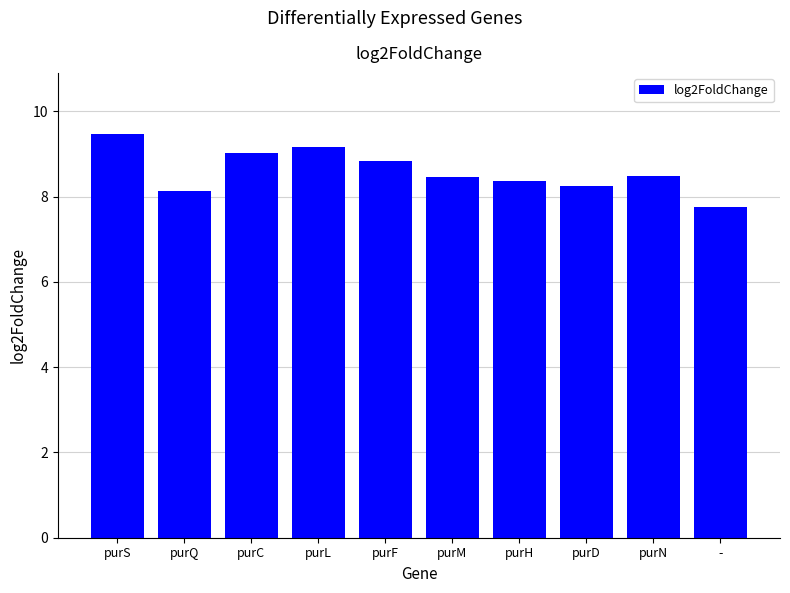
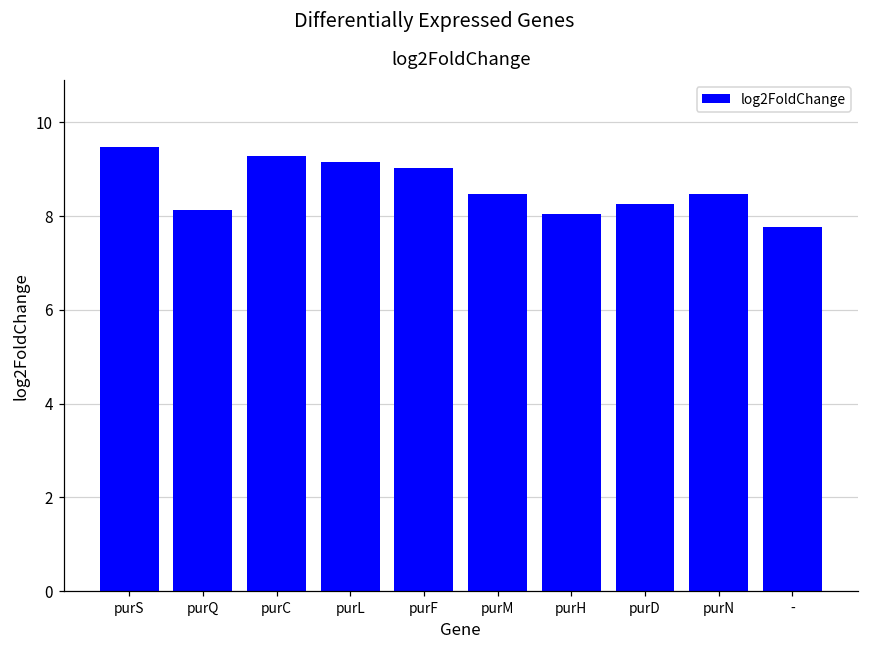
purC: 9.0 -> 9.3
purF: 8.8 -> 9.0
purH: 8.4 -> 8.0
